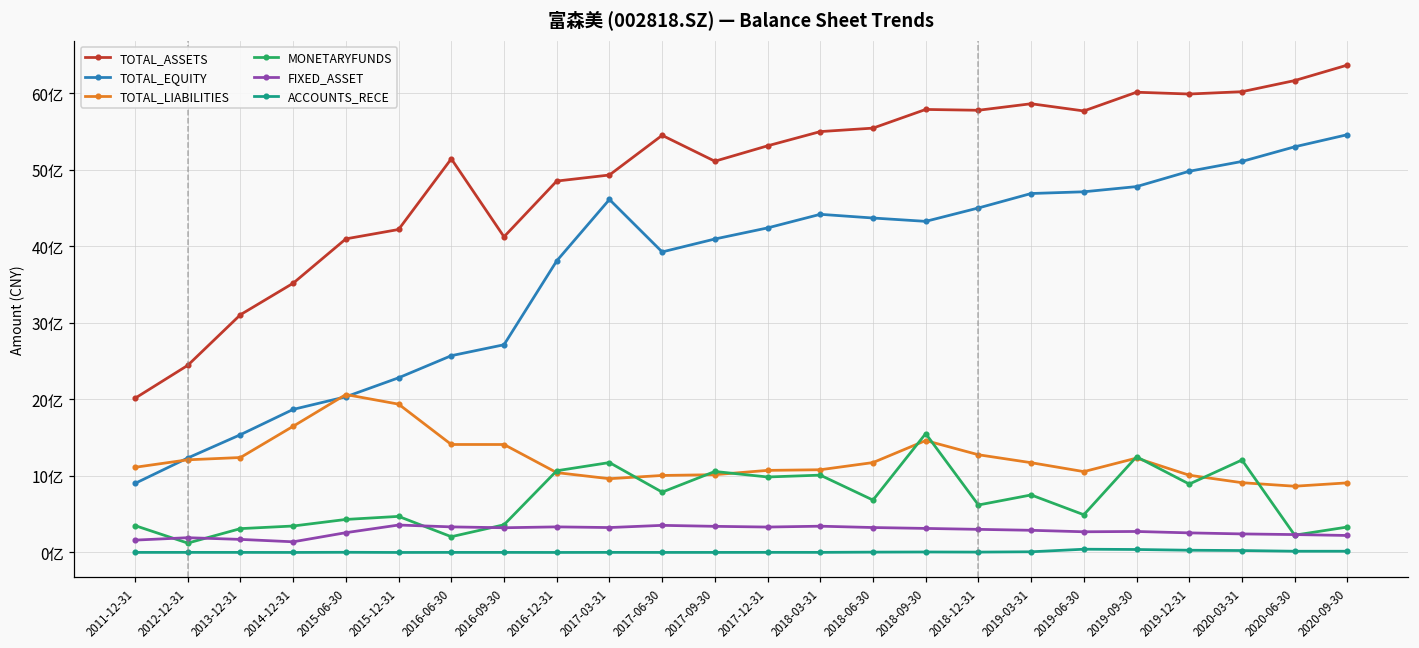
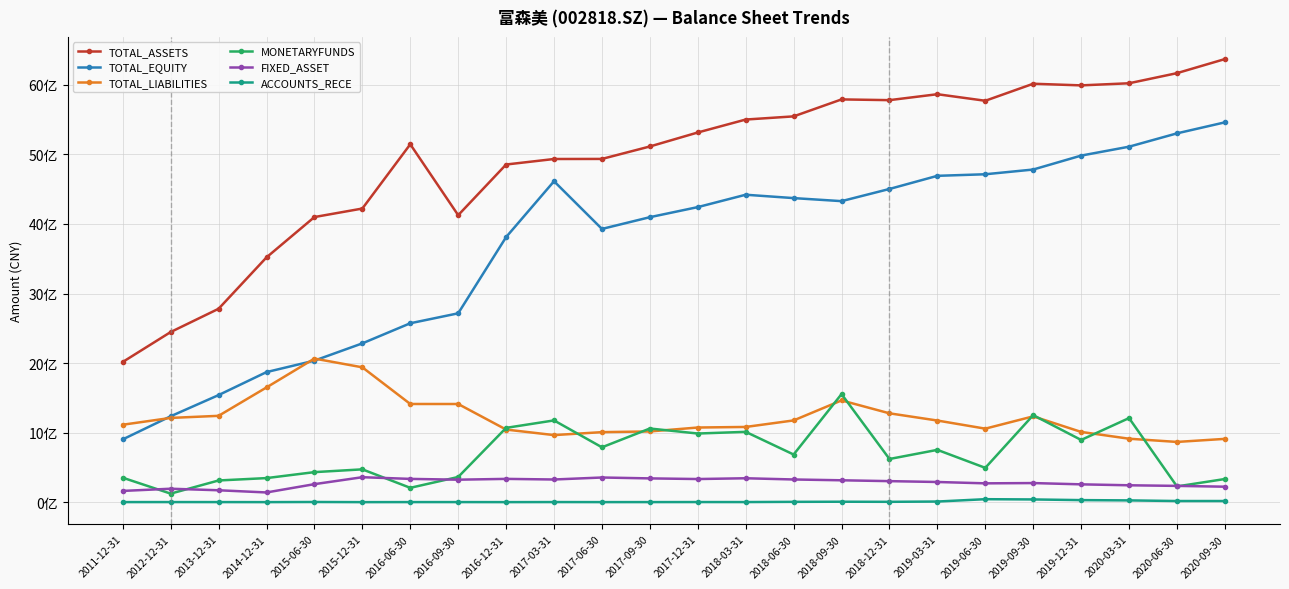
TOTAL_ASSETS, 2013-12-31: 31亿 -> 28亿
TOTAL_ASSETS, 2017-06-30: 55亿 -> 49亿
